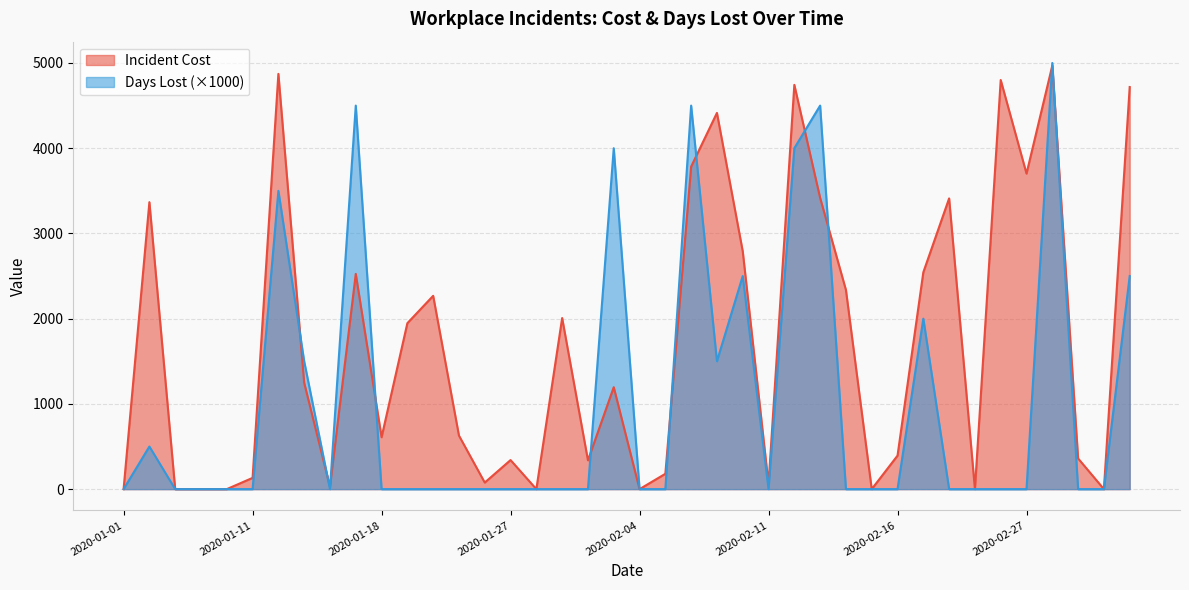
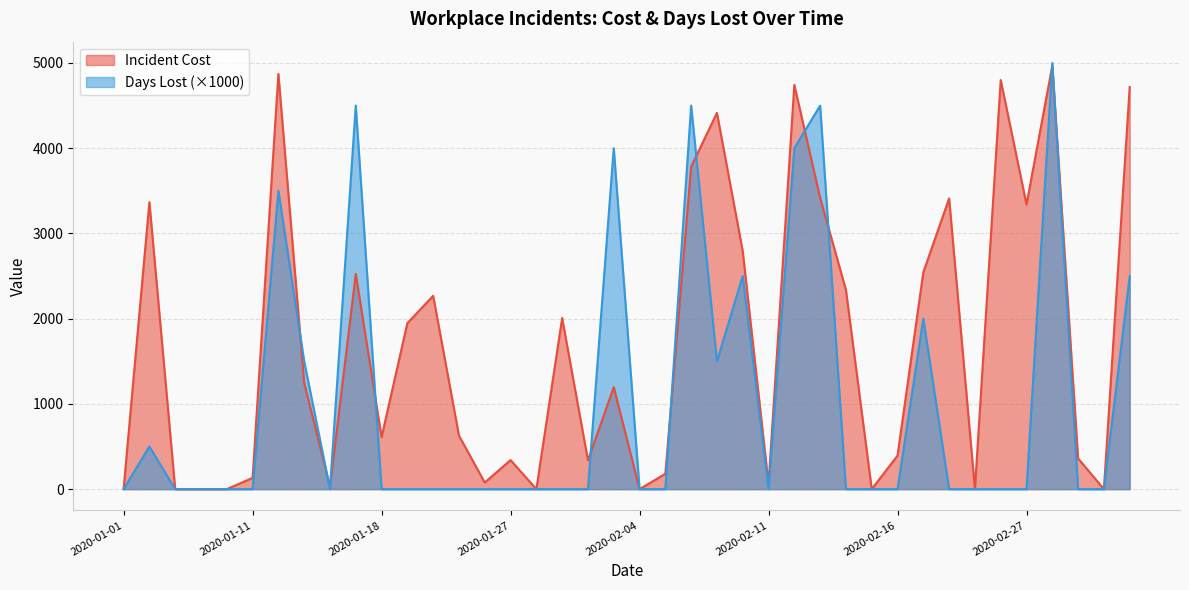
Incident Cost, 2020-02-27: 3700 -> 3300
